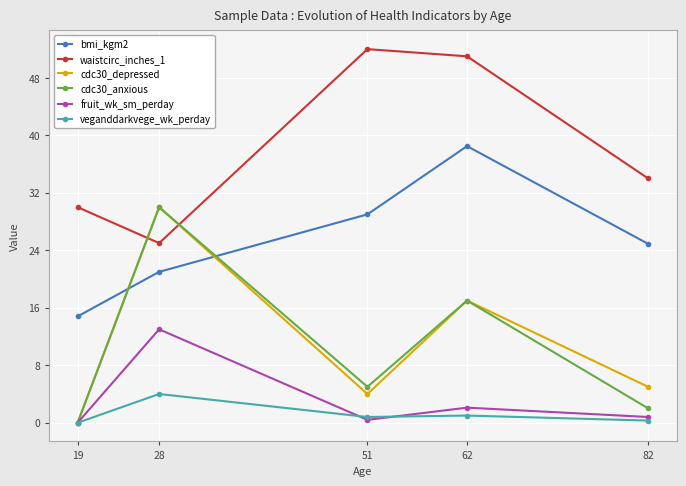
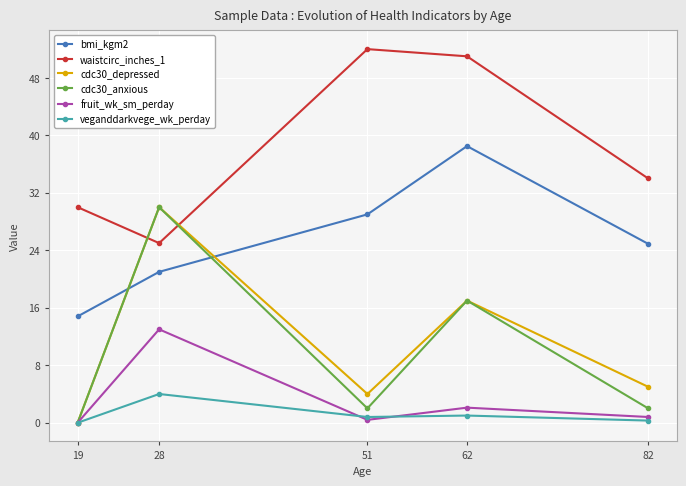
cdc30_anxious, 51: 5 -> 2
